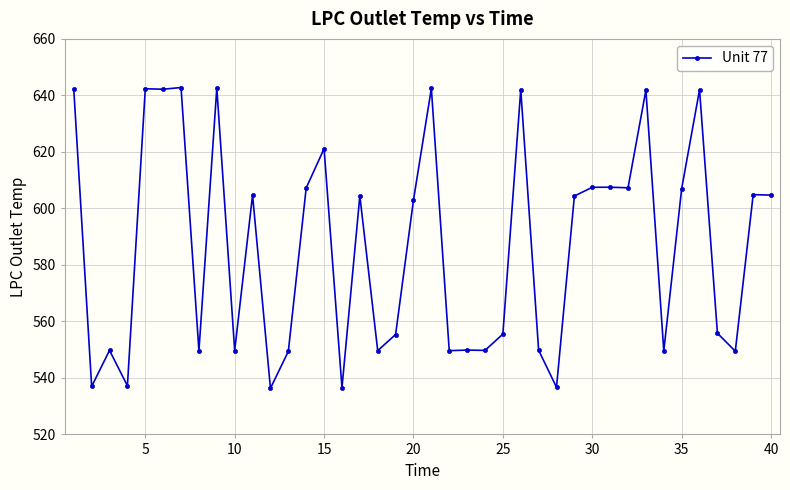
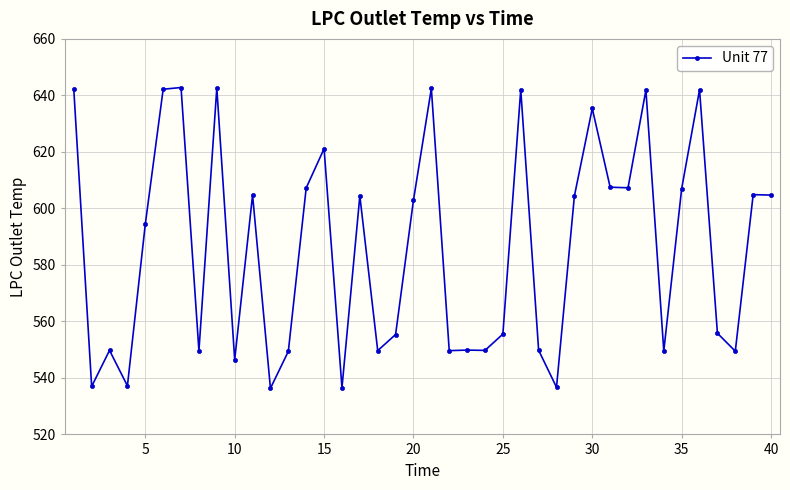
5: 642 -> 594
10: 550 -> 546
30: 607 -> 635
